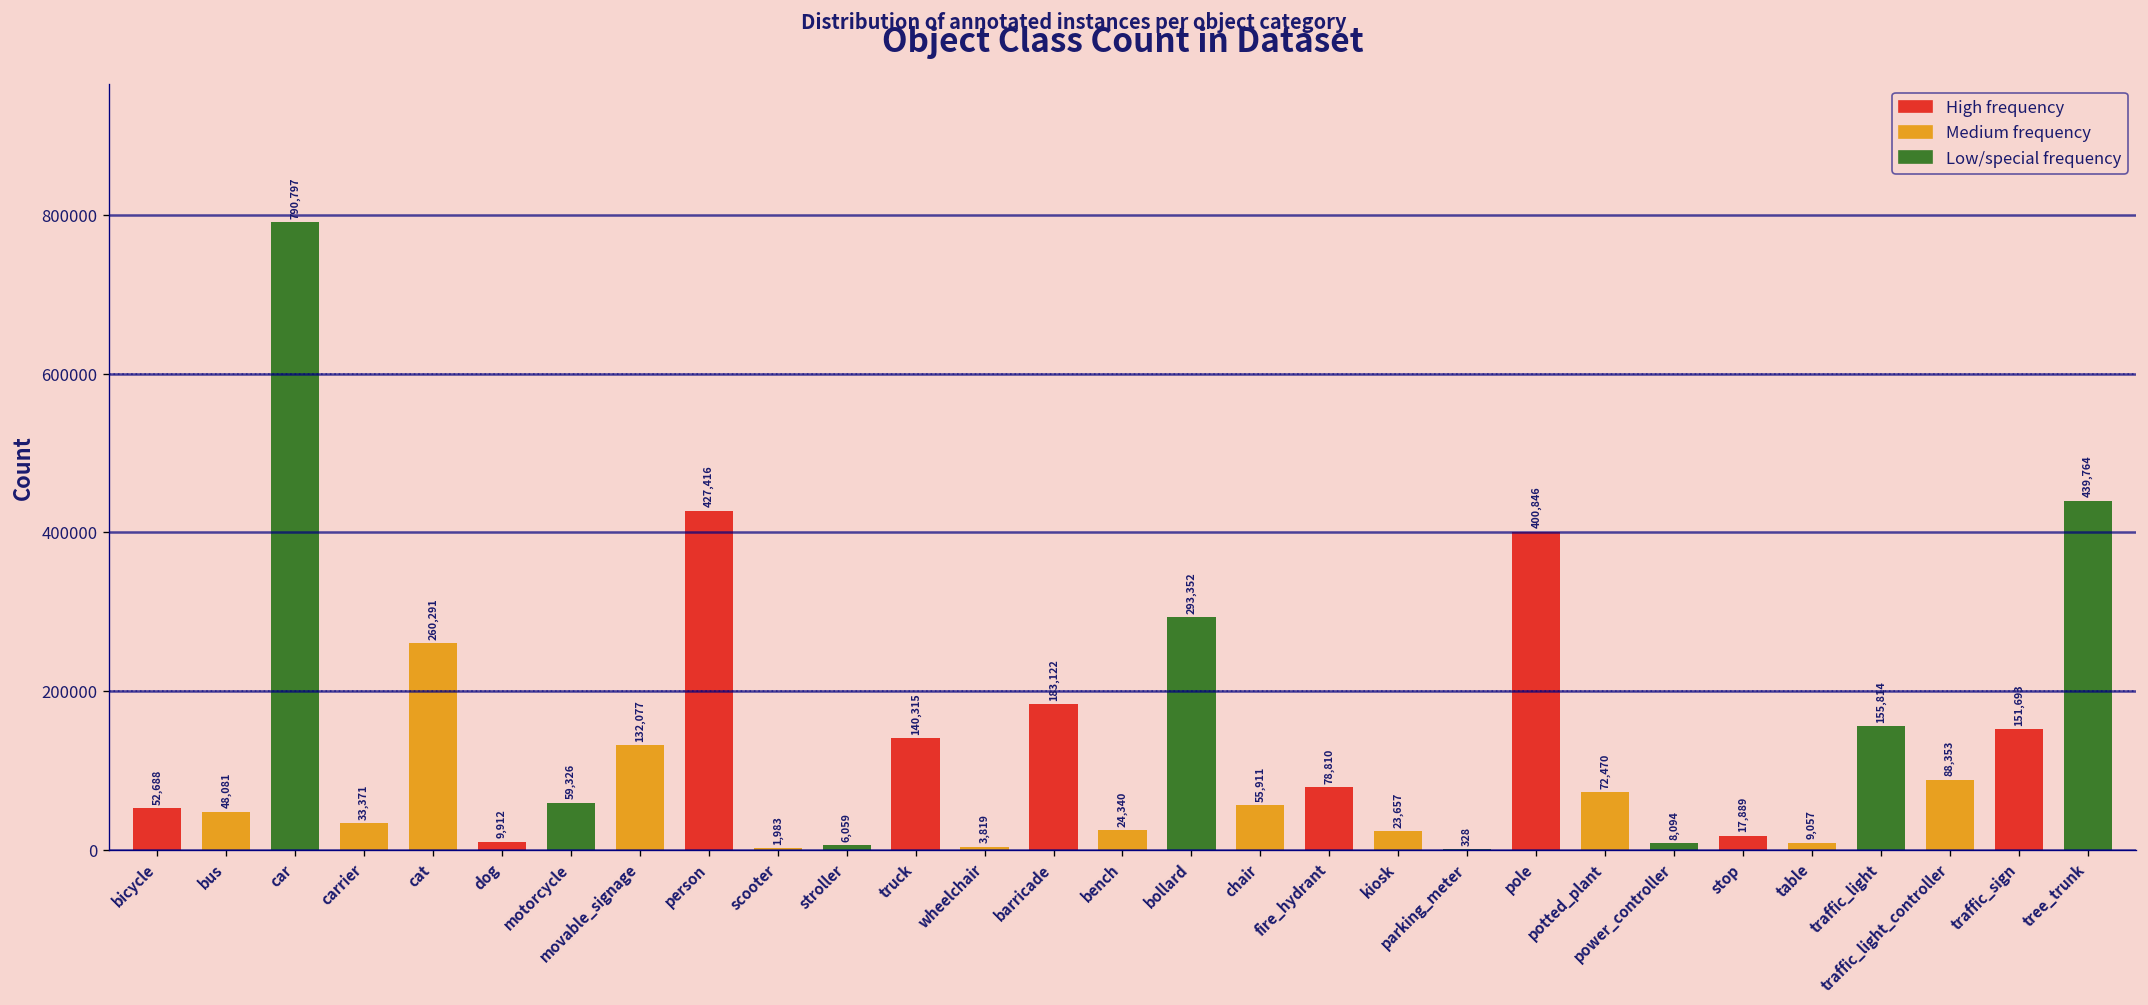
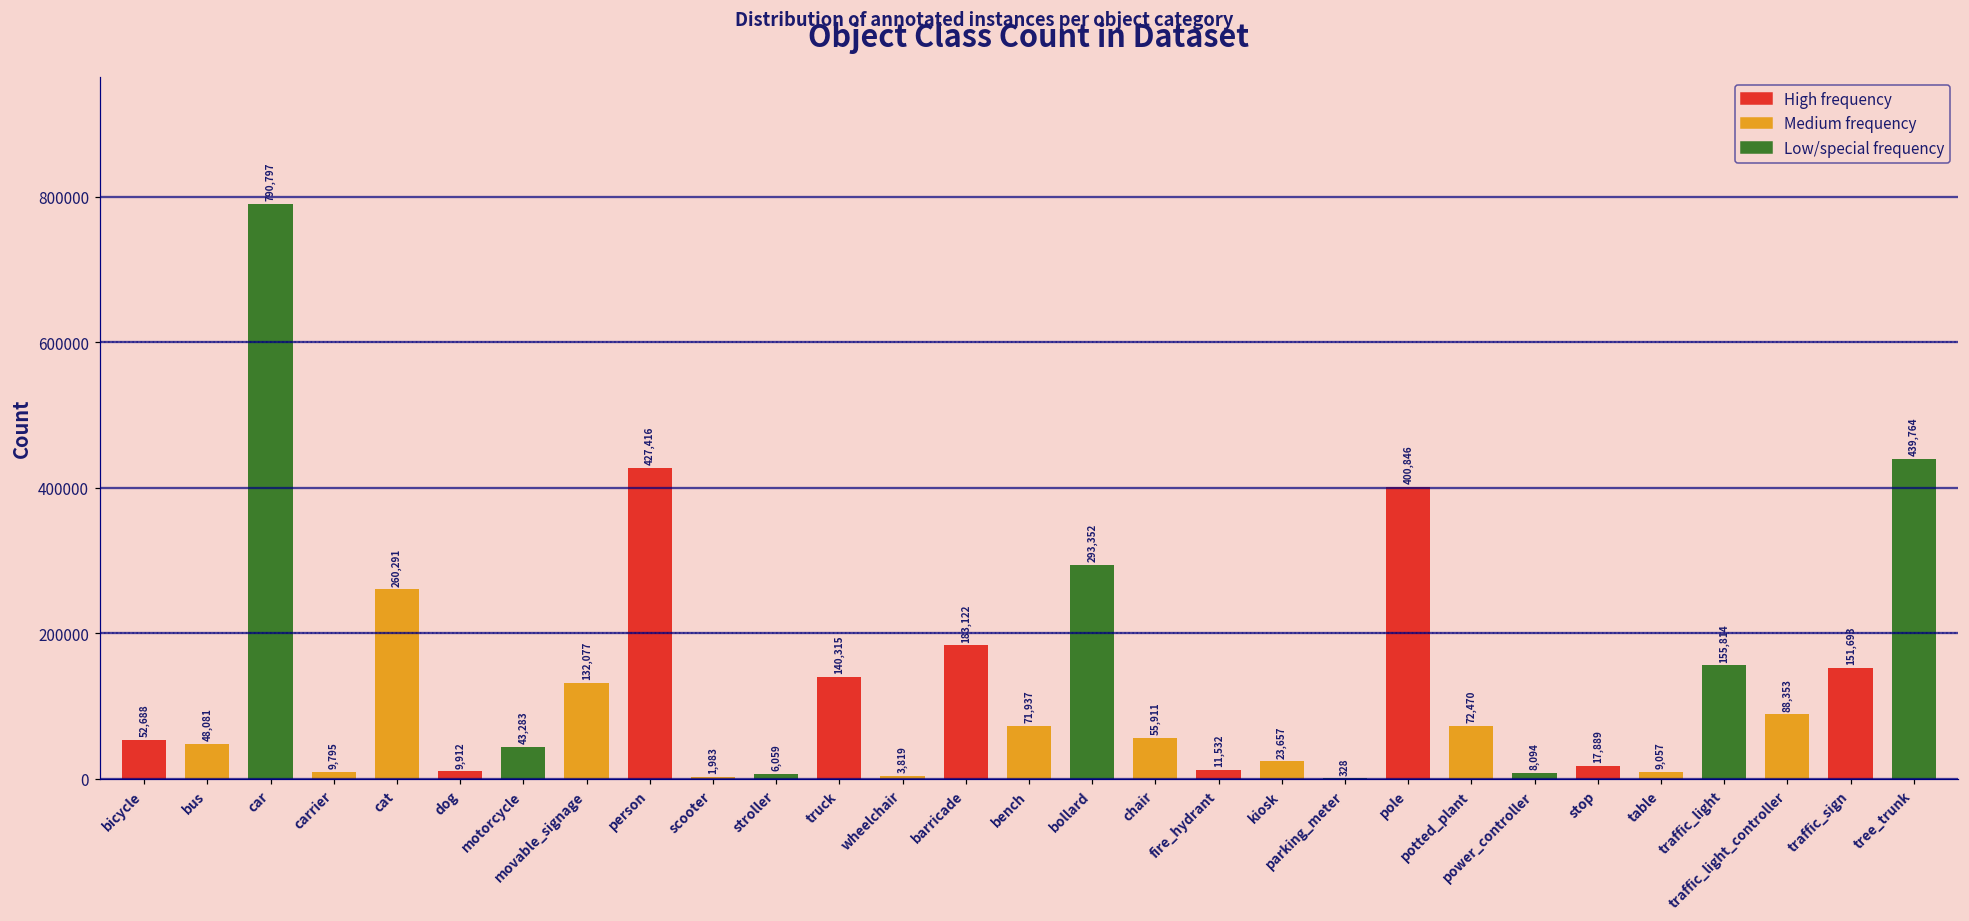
carrier: 33,371 -> 9,795
motorcycle: 59,326 -> 43,283
bench: 24,340 -> 71,937
fire_hydrant: 78,810 -> 11,532
